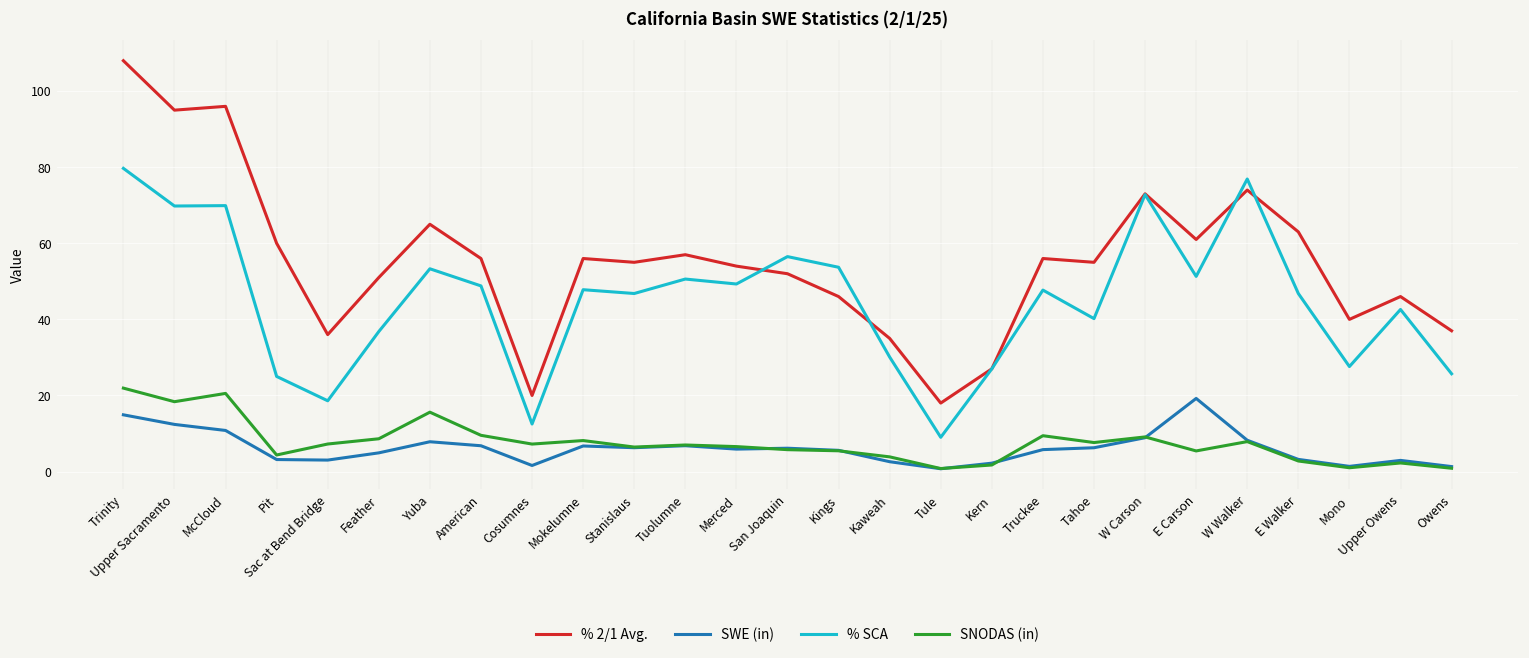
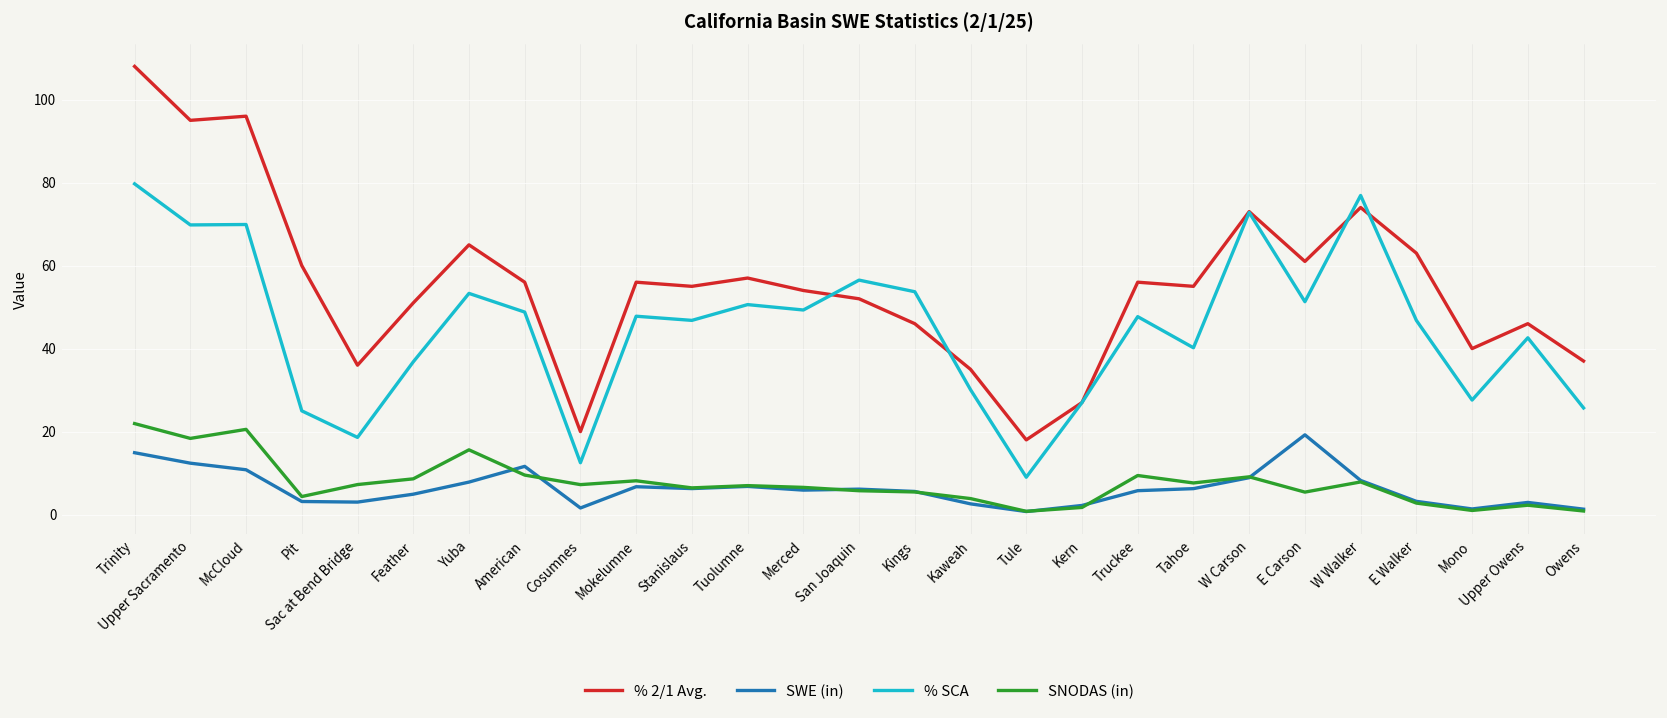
SWE (in), American: 7 -> 12
